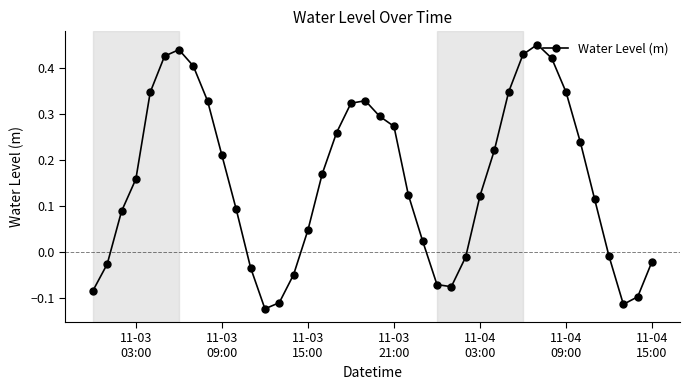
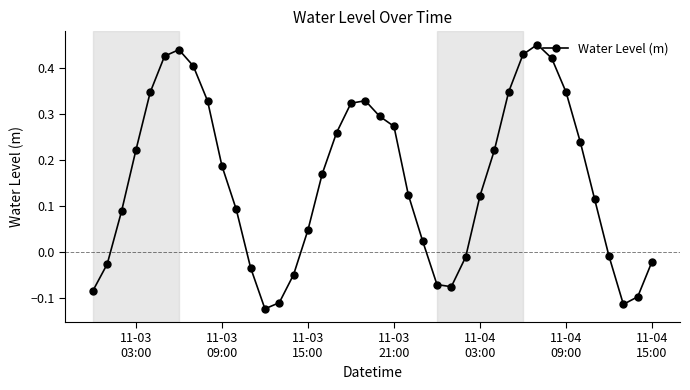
11-03 03:00: 0.16 -> 0.22
11-03 09:00: 0.21 -> 0.19
